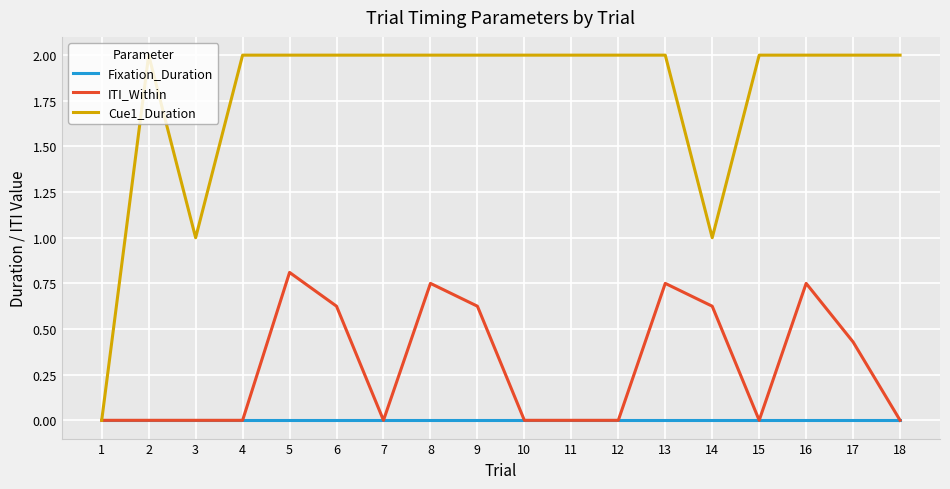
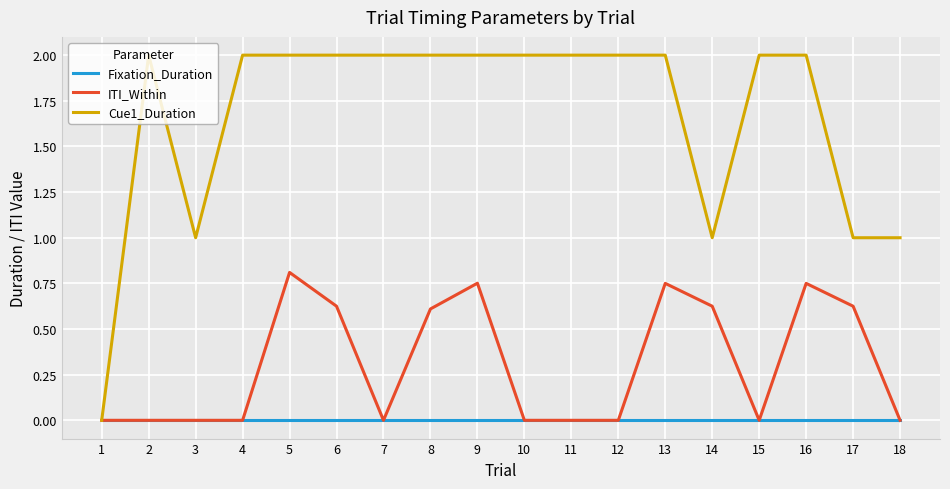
ITI_Within, 8: 0.75 -> 0.61
ITI_Within, 9: 0.63 -> 0.75
ITI_Within, 17: 0.43 -> 0.63
Cue1_Duration, 17: 2 -> 1
Cue1_Duration, 18: 2 -> 1
